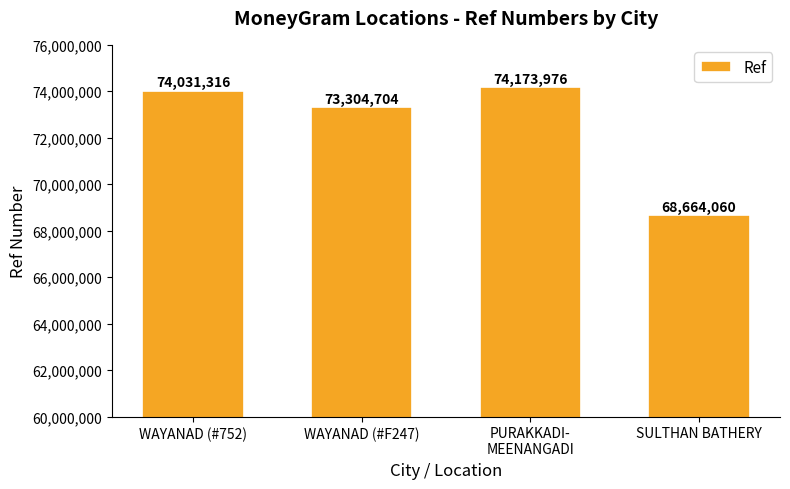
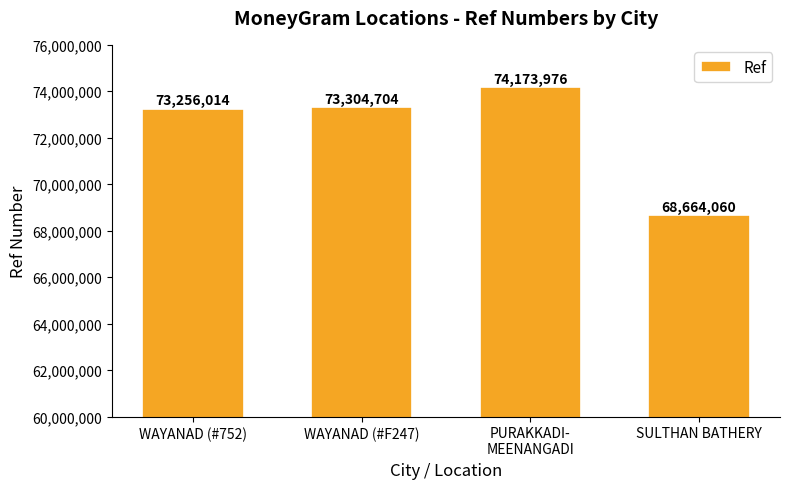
WAYANAD (#752): 74,031,316 -> 73,256,014
